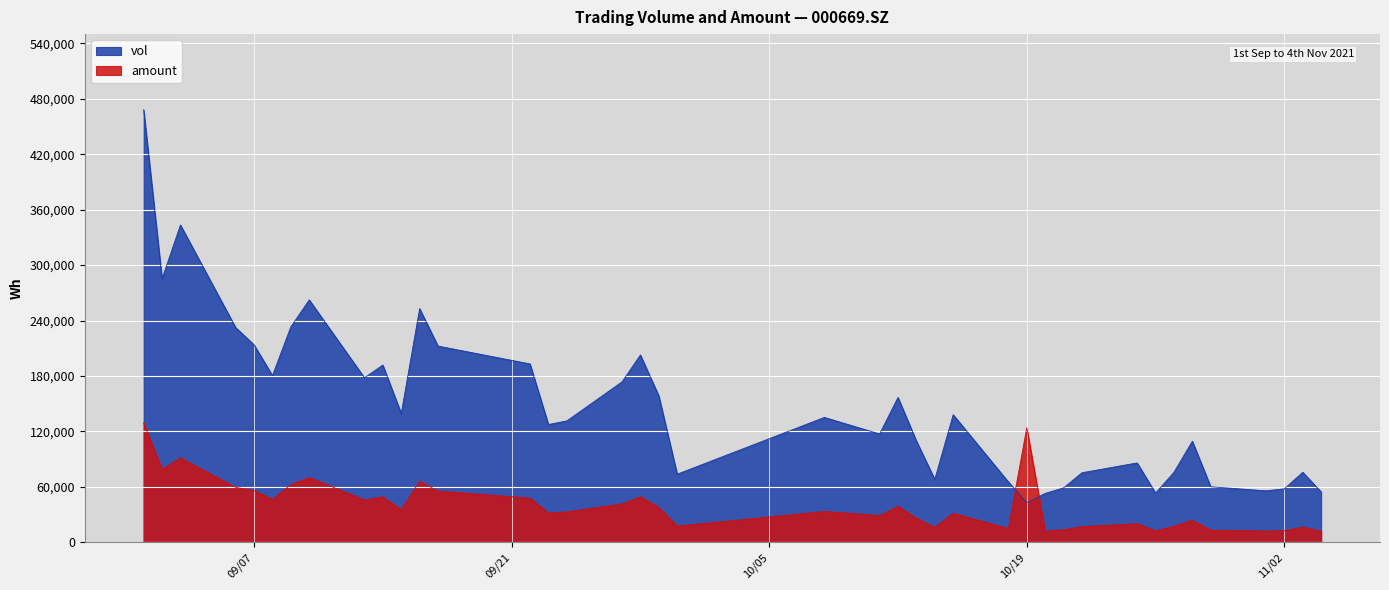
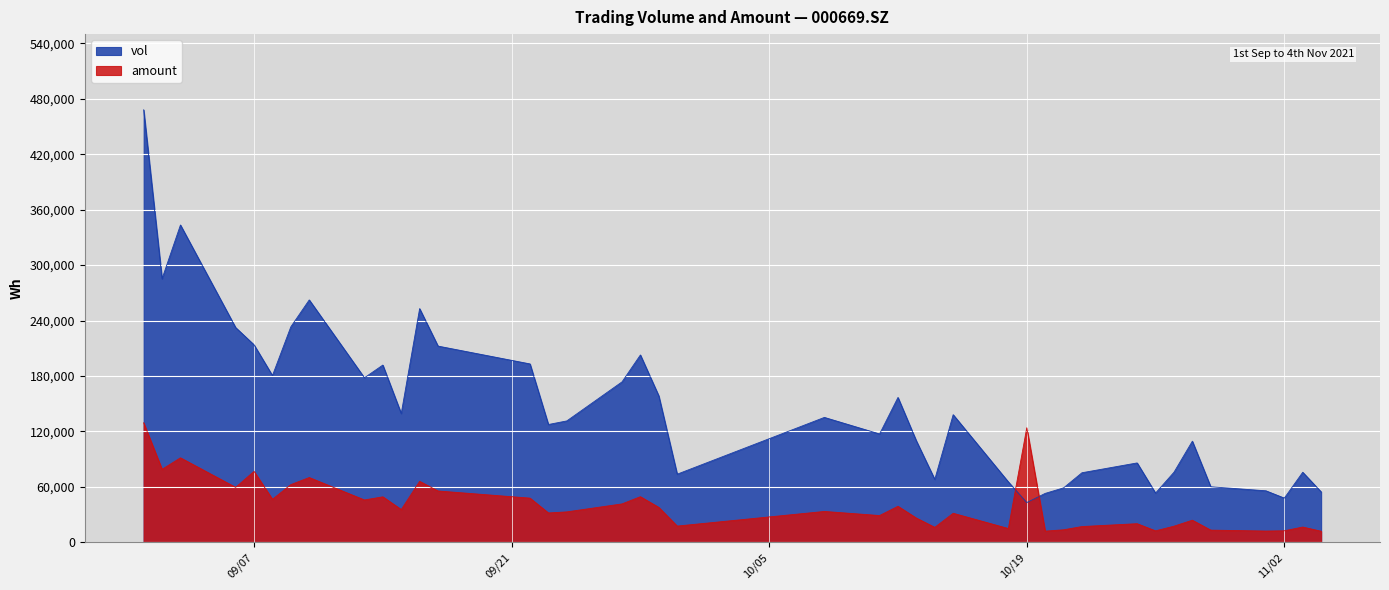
amount, 09/07: 60,000 -> 80,000
vol, 11/02: 60,000 -> 50,000
